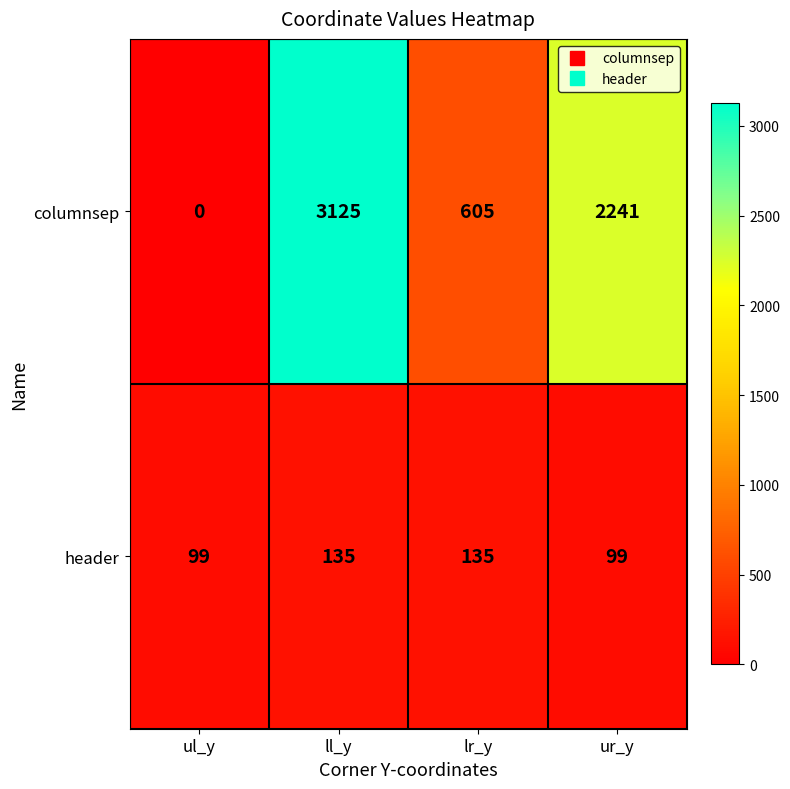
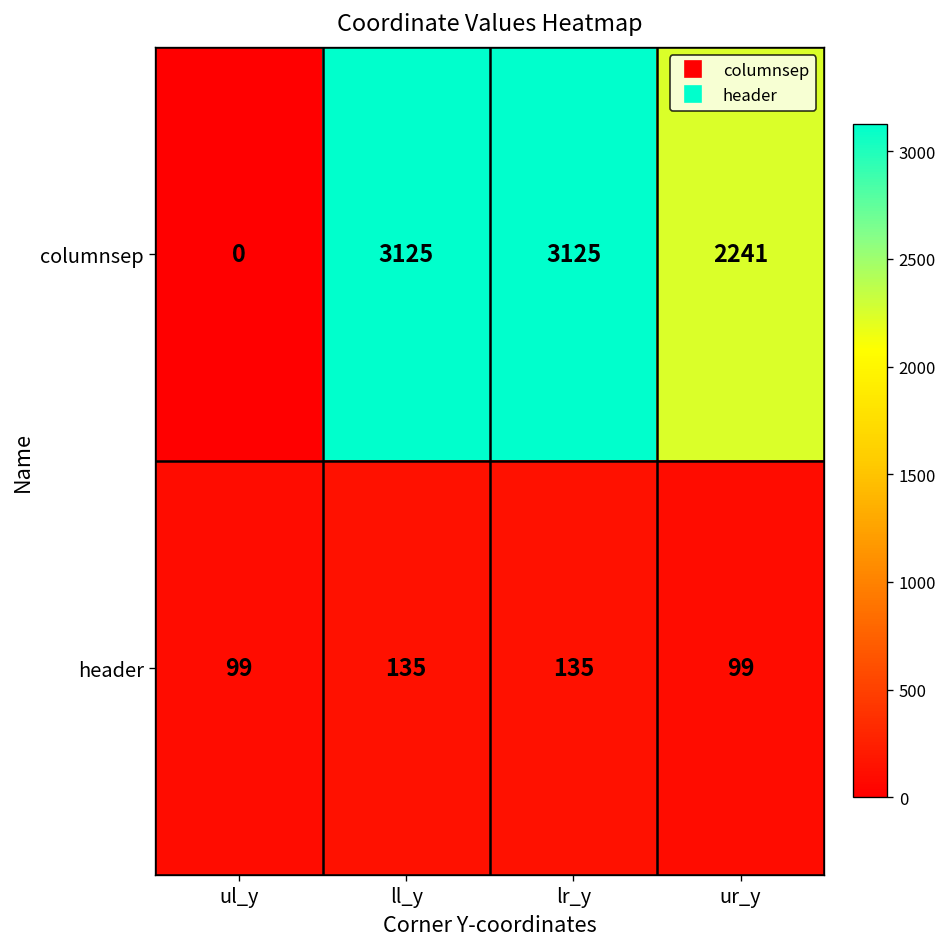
columnsep, lr_y: 605 -> 3125
